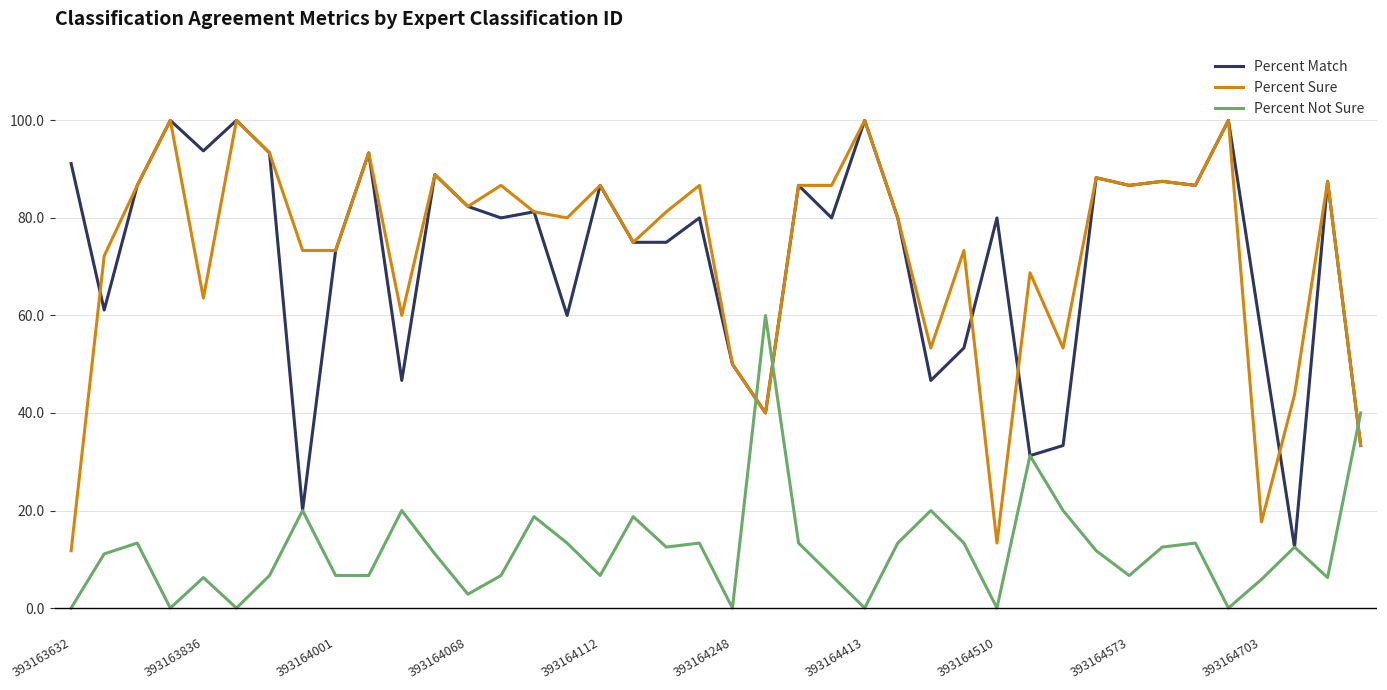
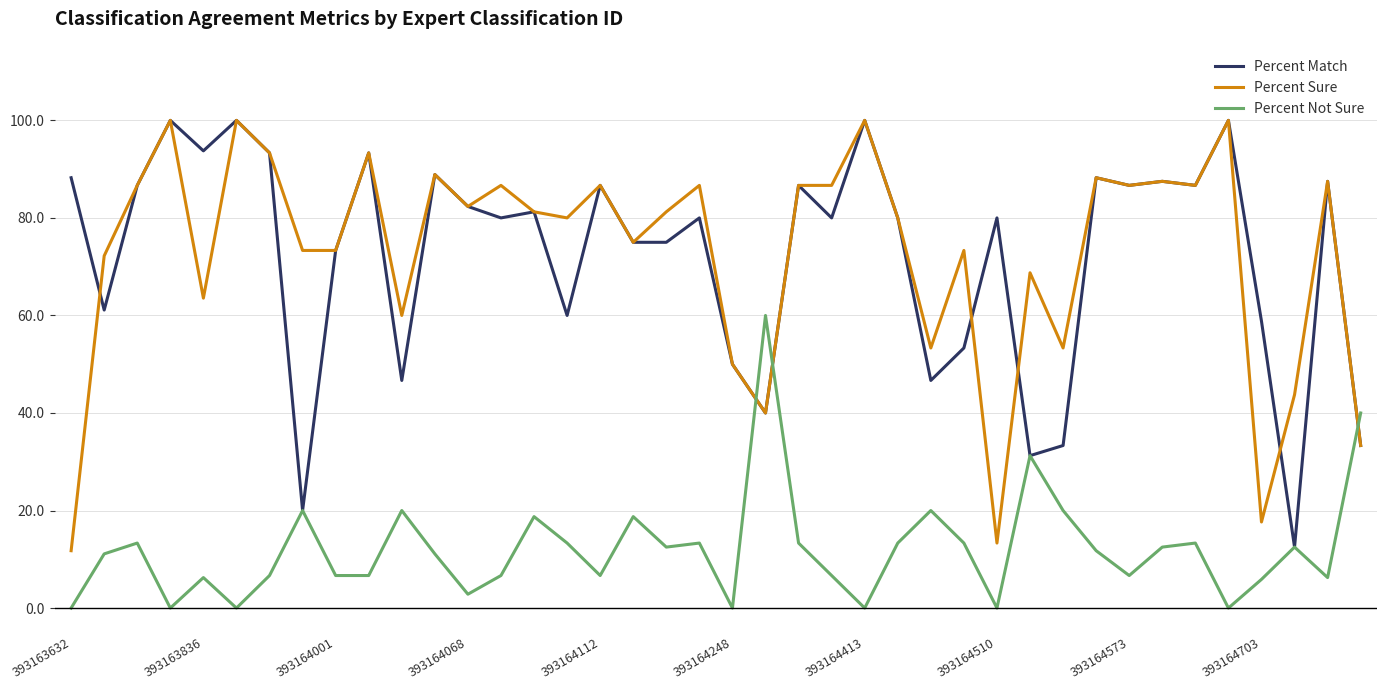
Percent Match, 393163632: 91 -> 88
Percent Match, 393164703: 56 -> 59
